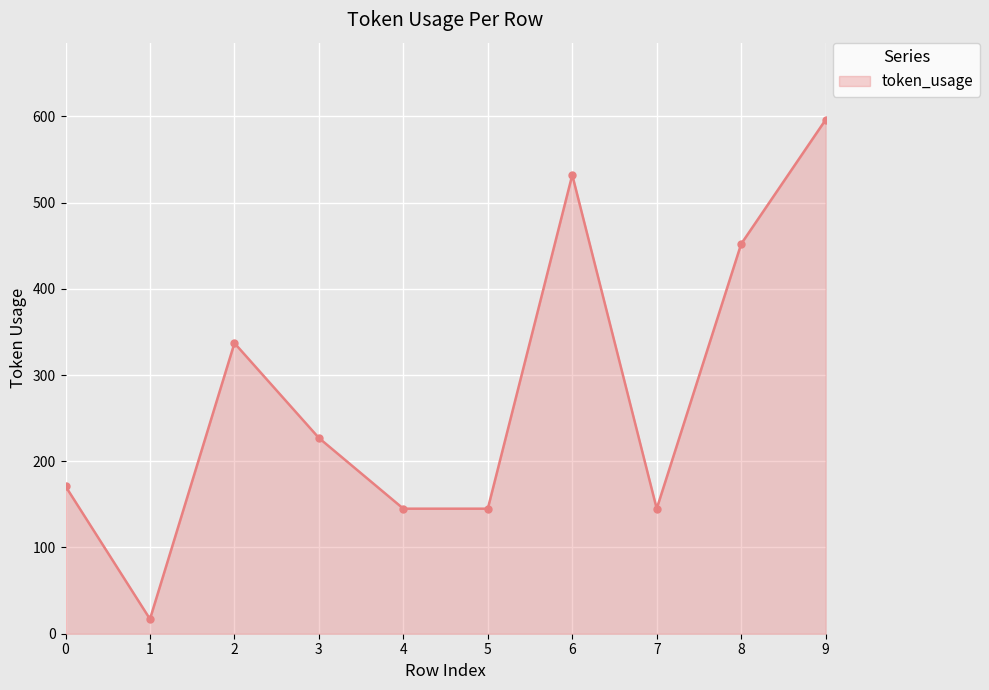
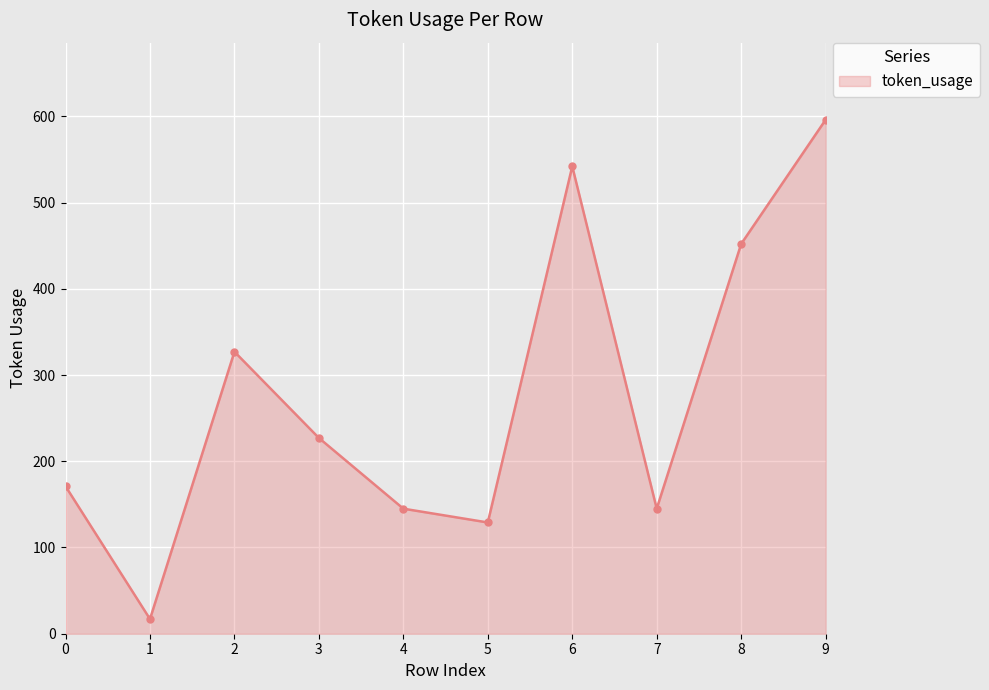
2: 340 -> 330
5: 150 -> 130
6: 530 -> 540
